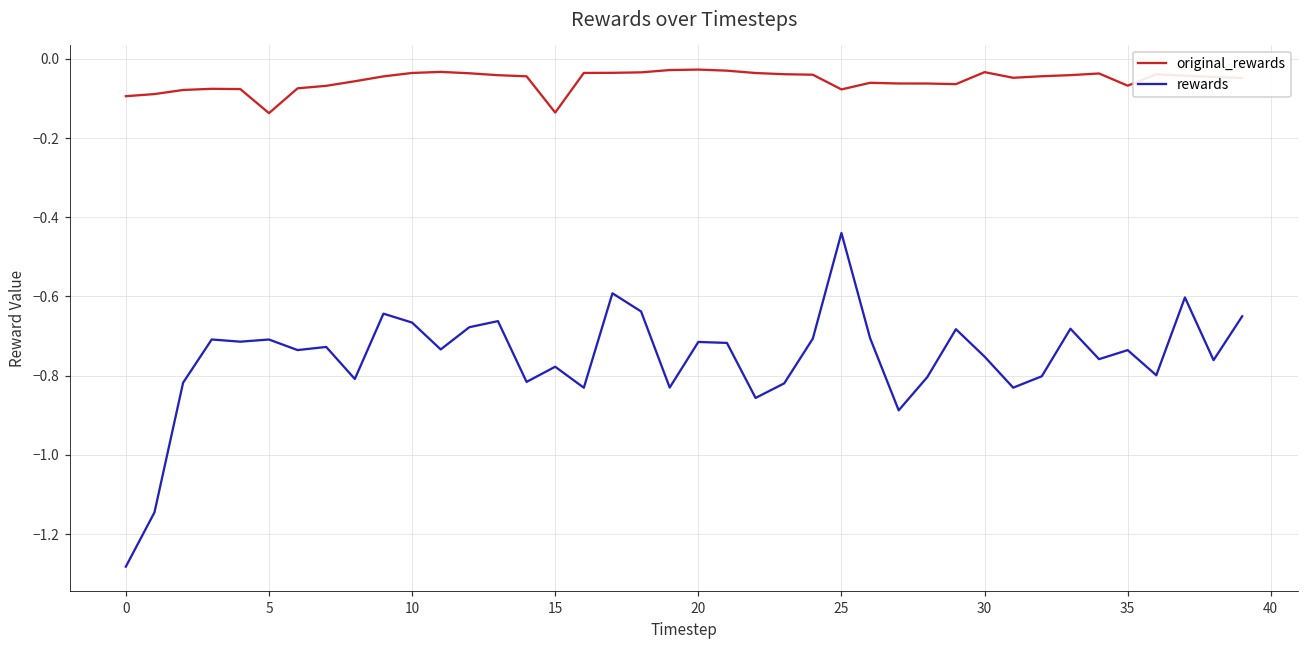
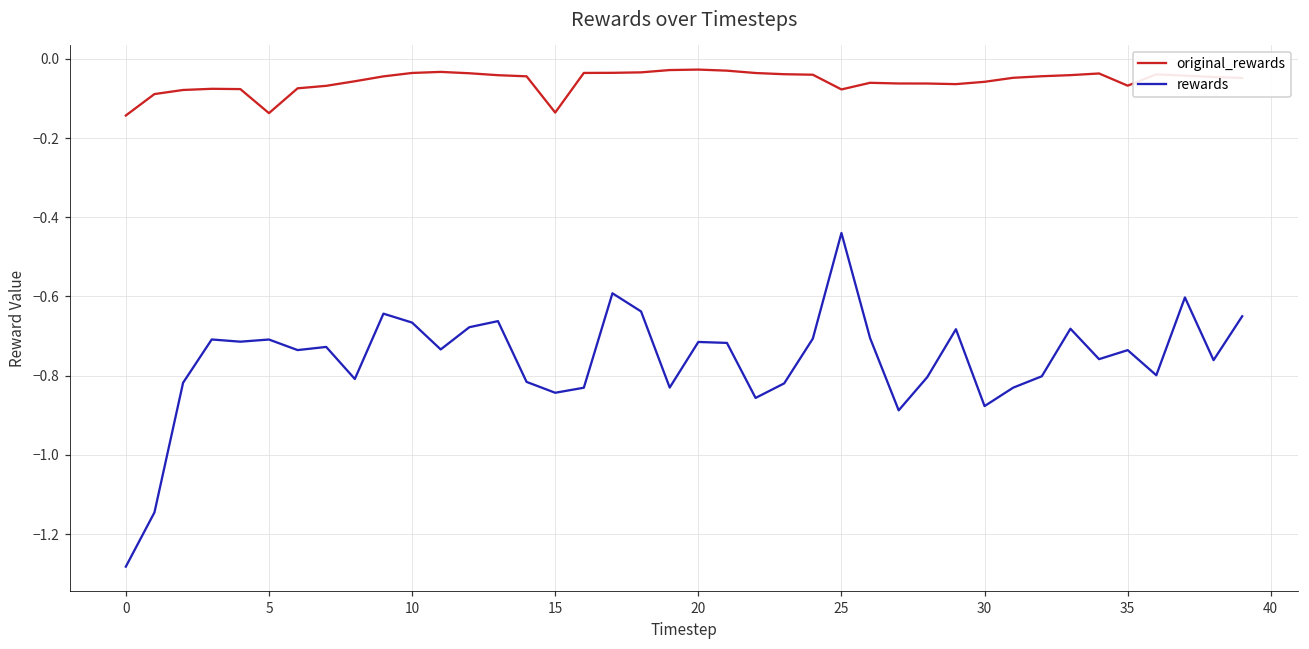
original_rewards, 0: -0.09 -> -0.14
rewards, 15: -0.78 -> -0.84
original_rewards, 30: -0.03 -> -0.06
rewards, 30: -0.75 -> -0.88
